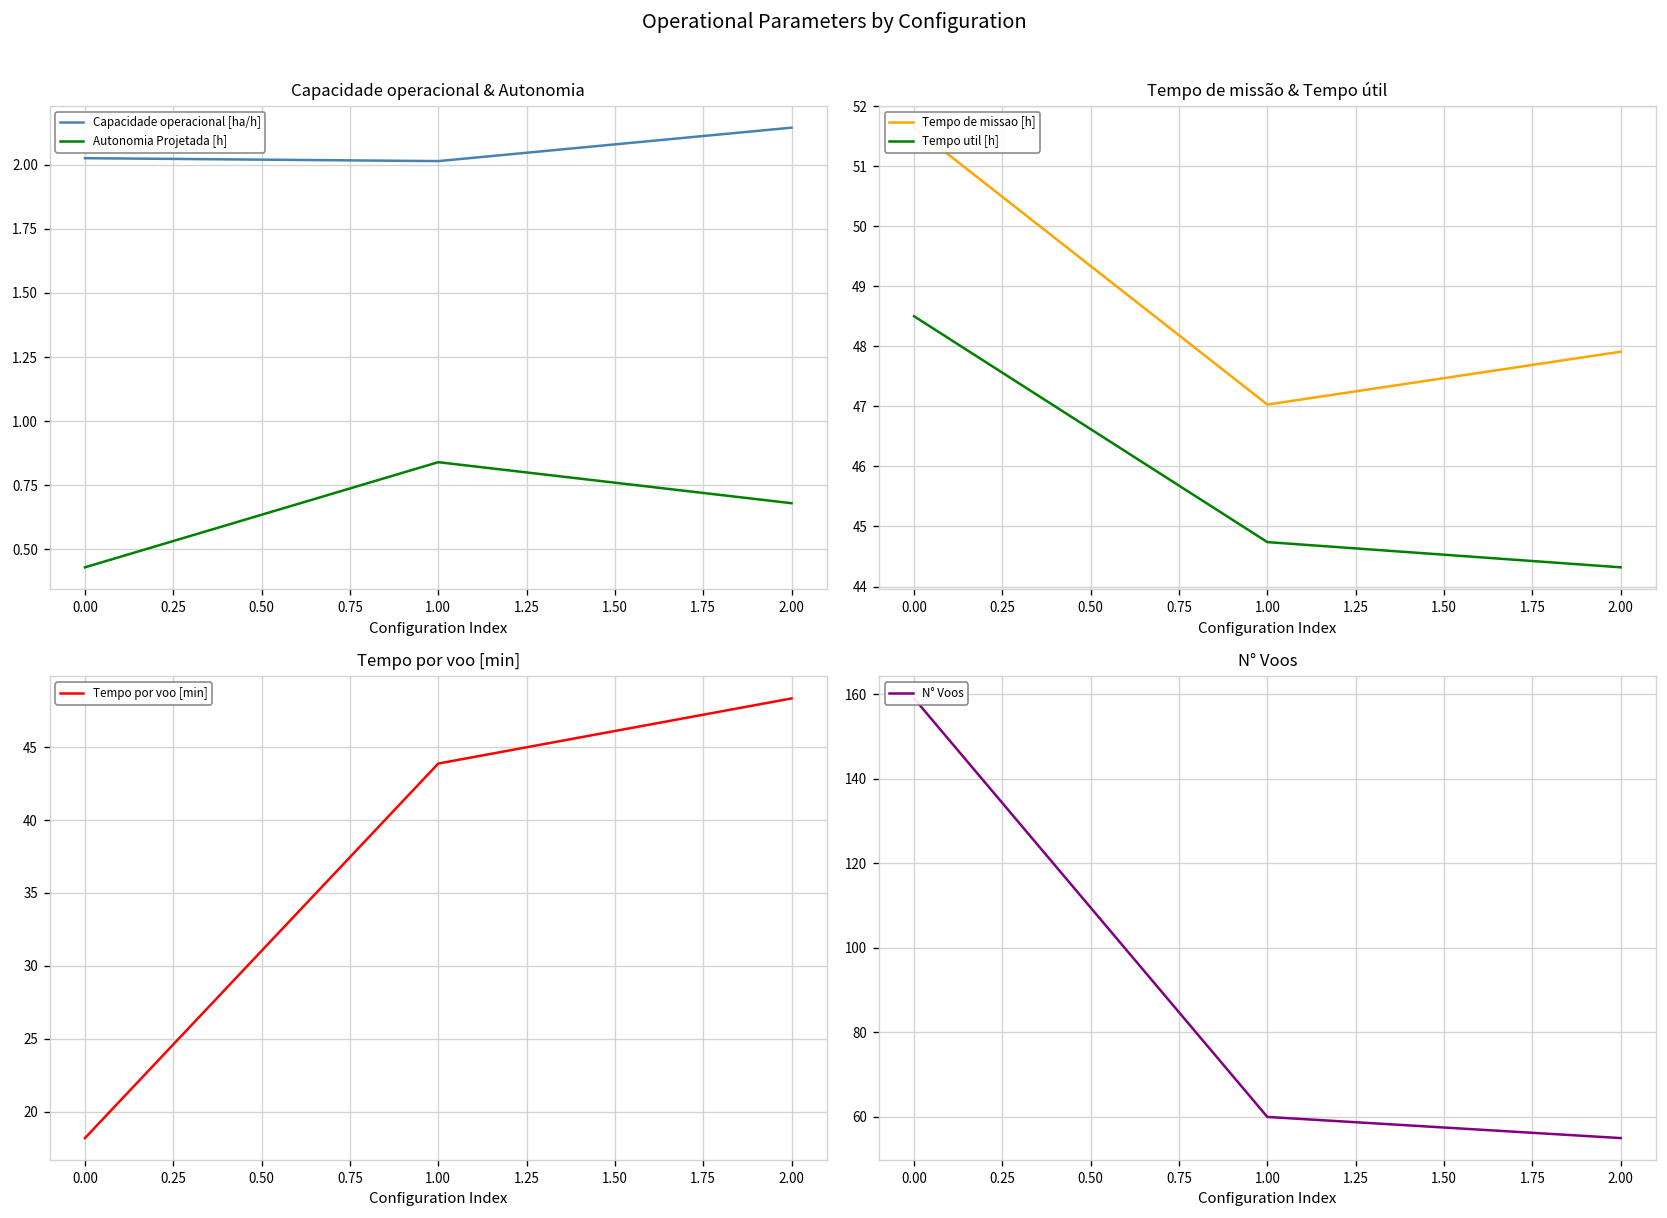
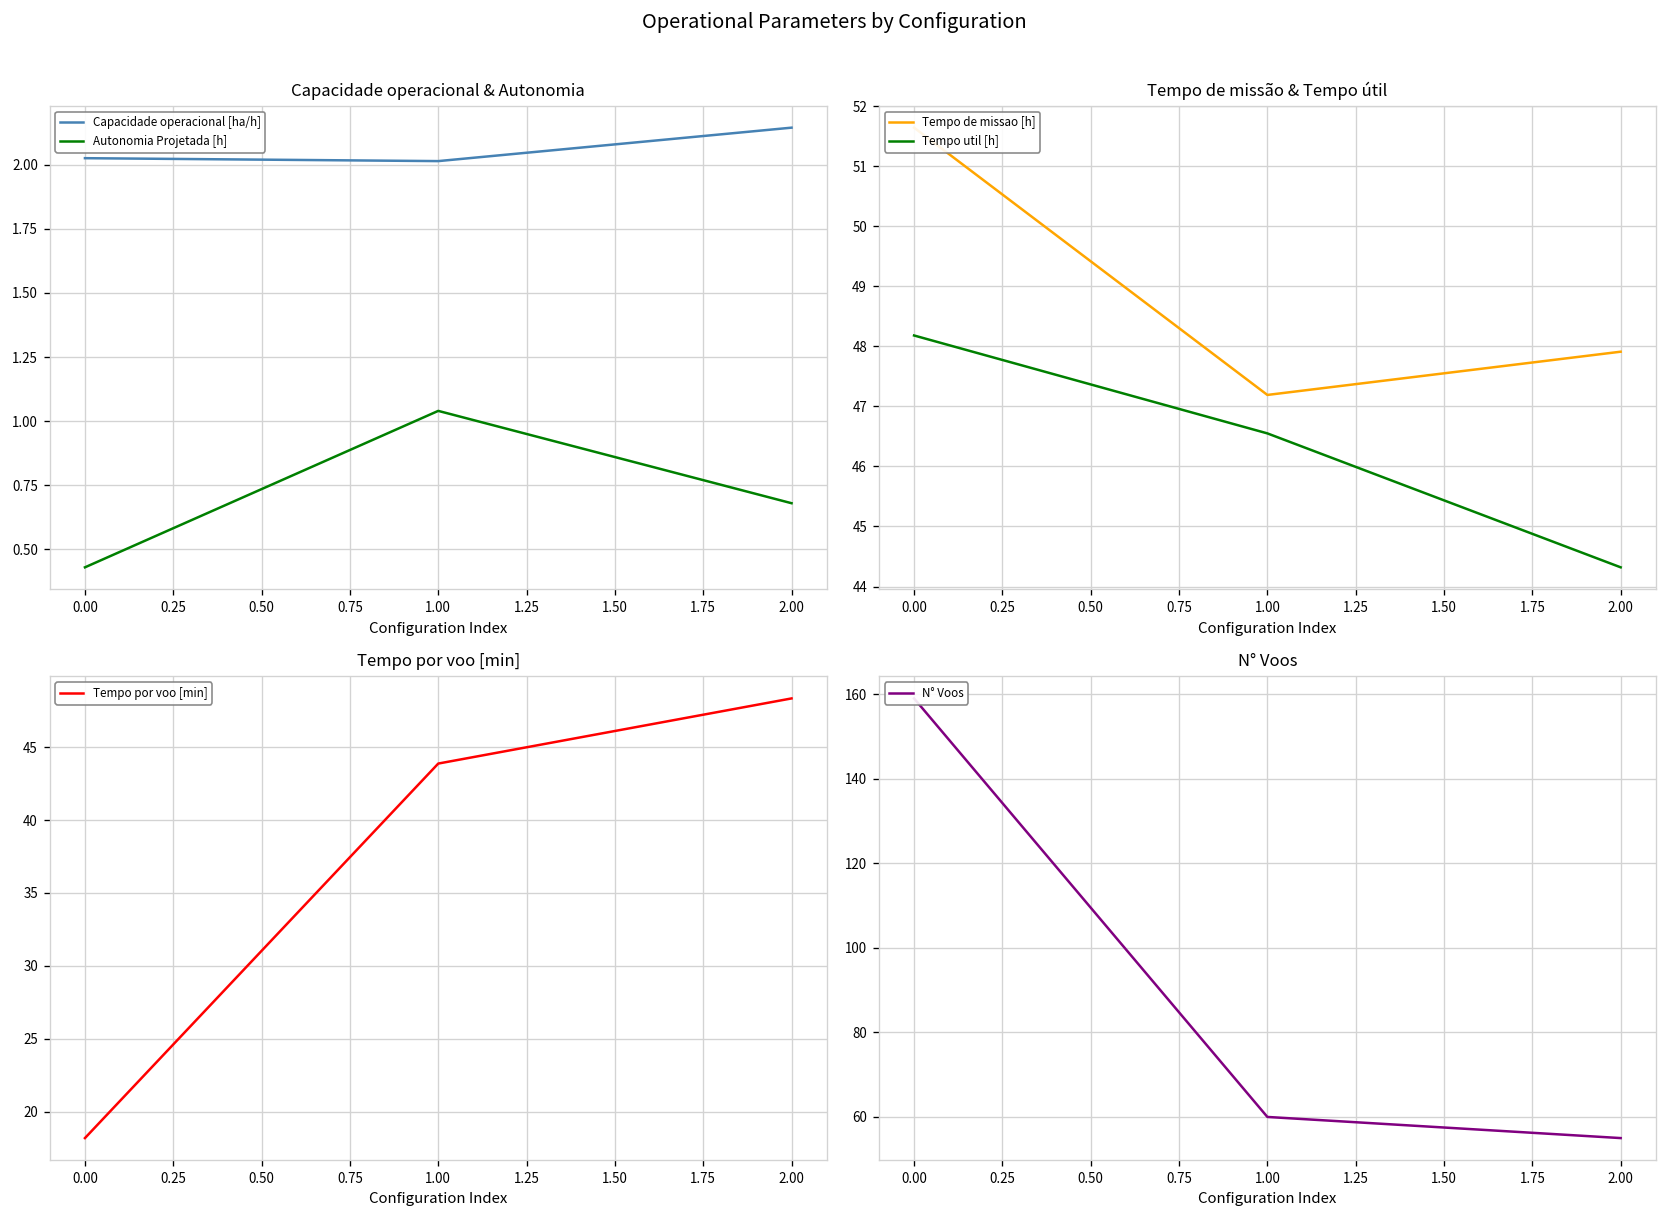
Capacidade operacional & Autonomia, Autonomia Projetada [h], 1.00: 0.84 -> 1.04
Tempo de missão & Tempo útil, Tempo util [h], 0.00: 48.5 -> 48.2
Tempo de missão & Tempo útil, Tempo de missao [h], 1.00: 47.0 -> 47.2
Tempo de missão & Tempo útil, Tempo util [h], 1.00: 44.7 -> 46.6
